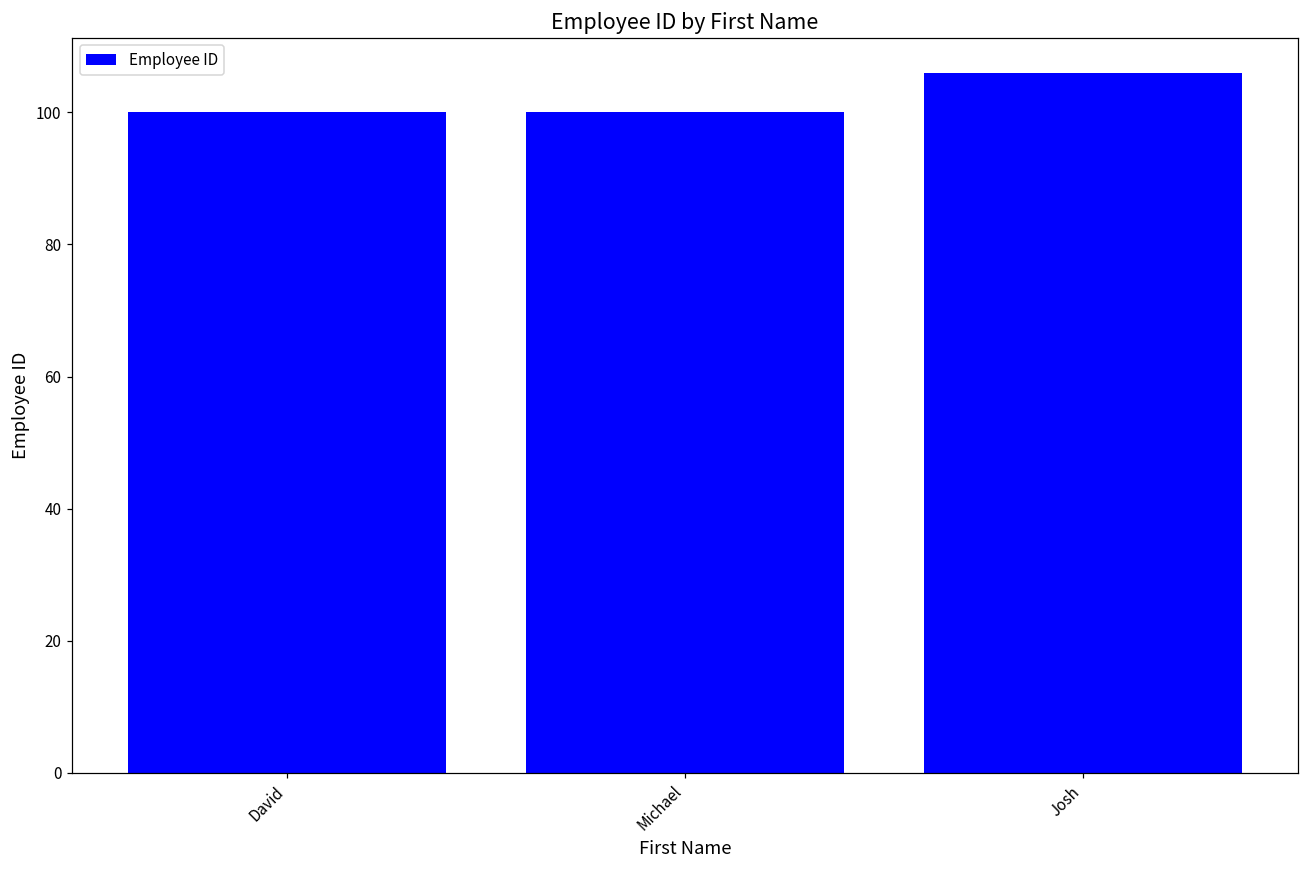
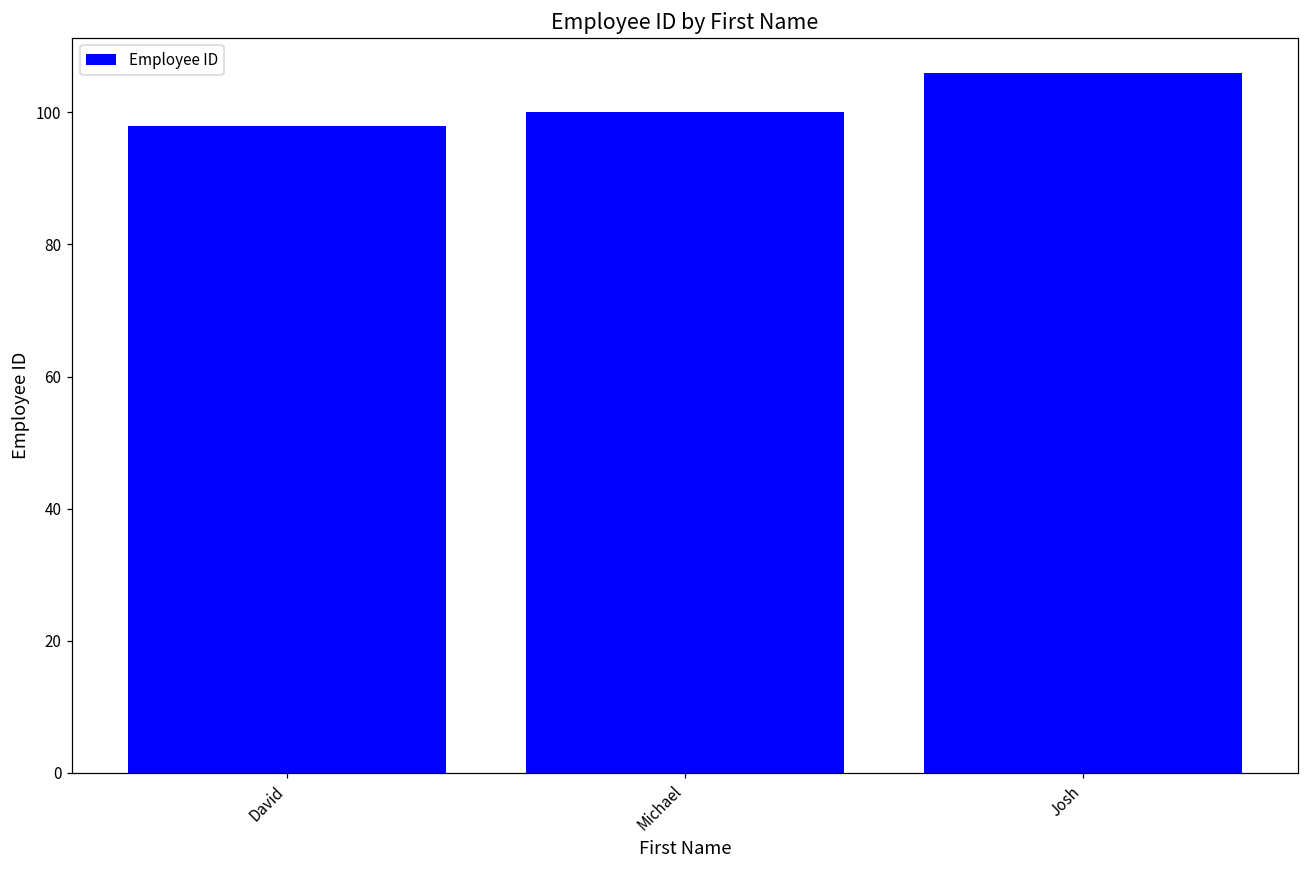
David: 100 -> 98
